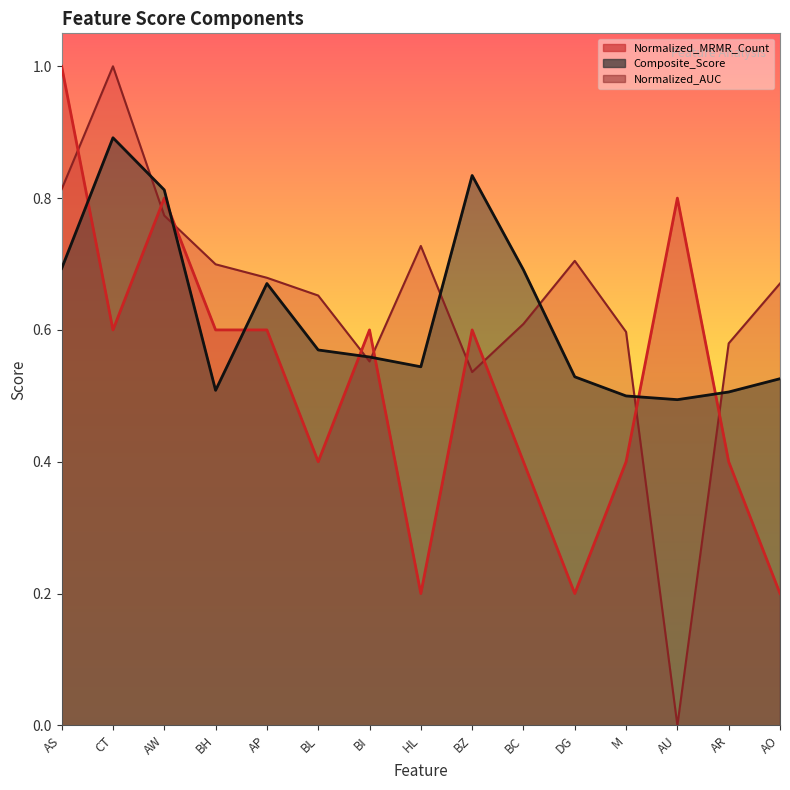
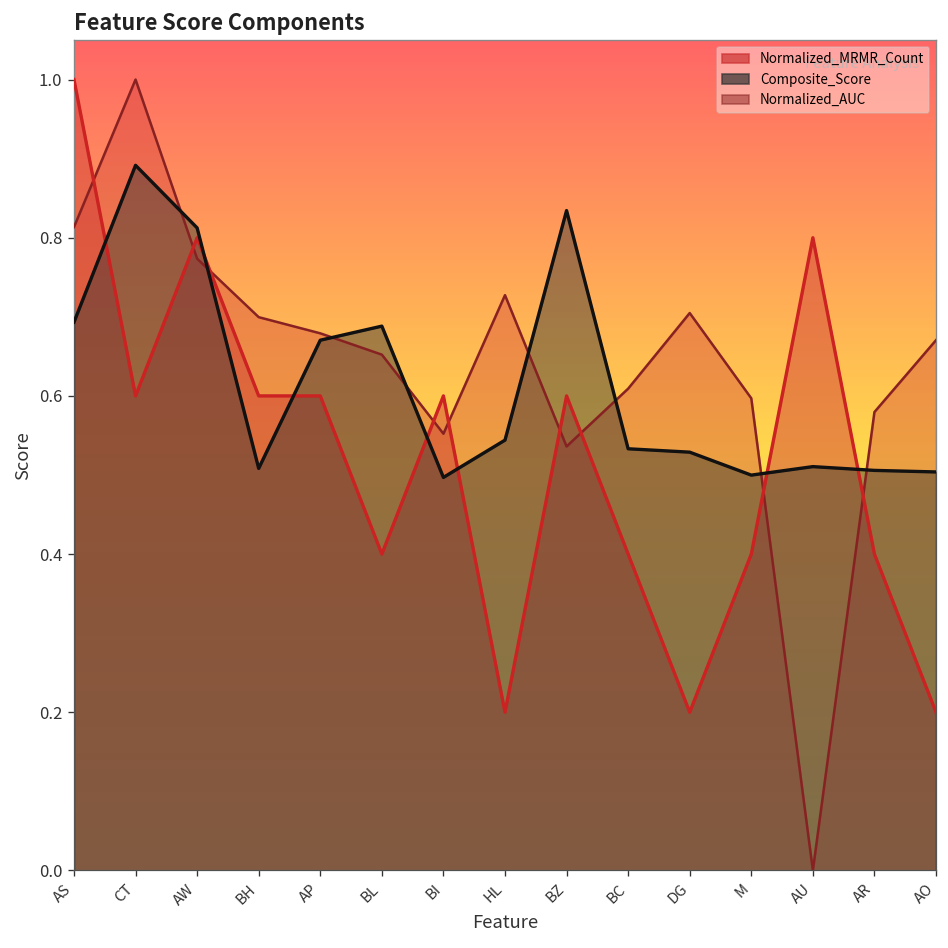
Composite_Score, BL: 0.57 -> 0.69
Composite_Score, BI: 0.56 -> 0.50
Composite_Score, BC: 0.69 -> 0.53
Composite_Score, AU: 0.49 -> 0.51
Composite_Score, AO: 0.53 -> 0.50
